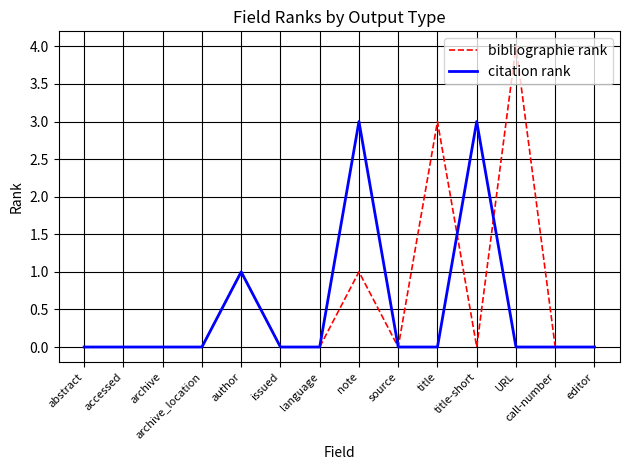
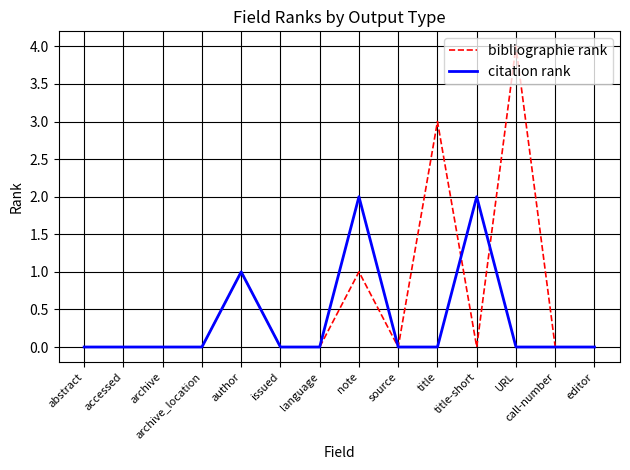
citation rank, note: 3 -> 2
citation rank, title-short: 3 -> 2
